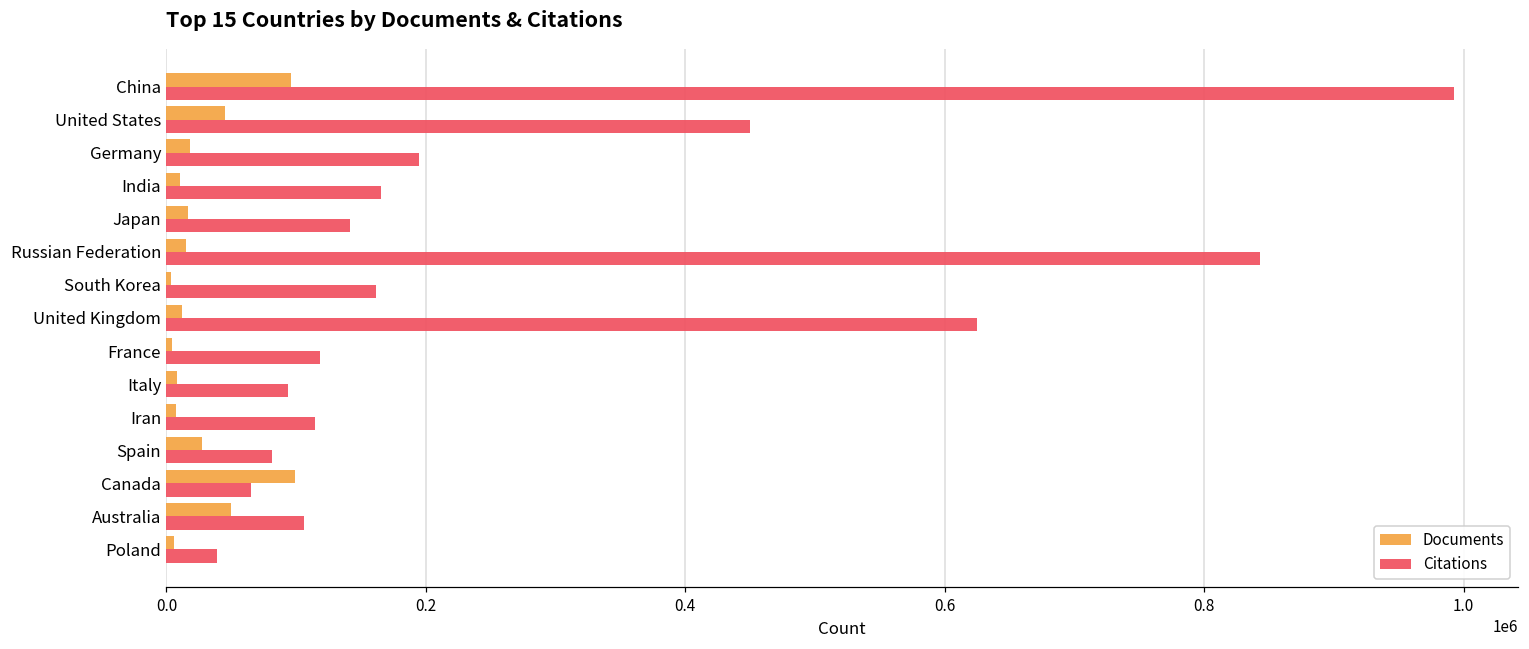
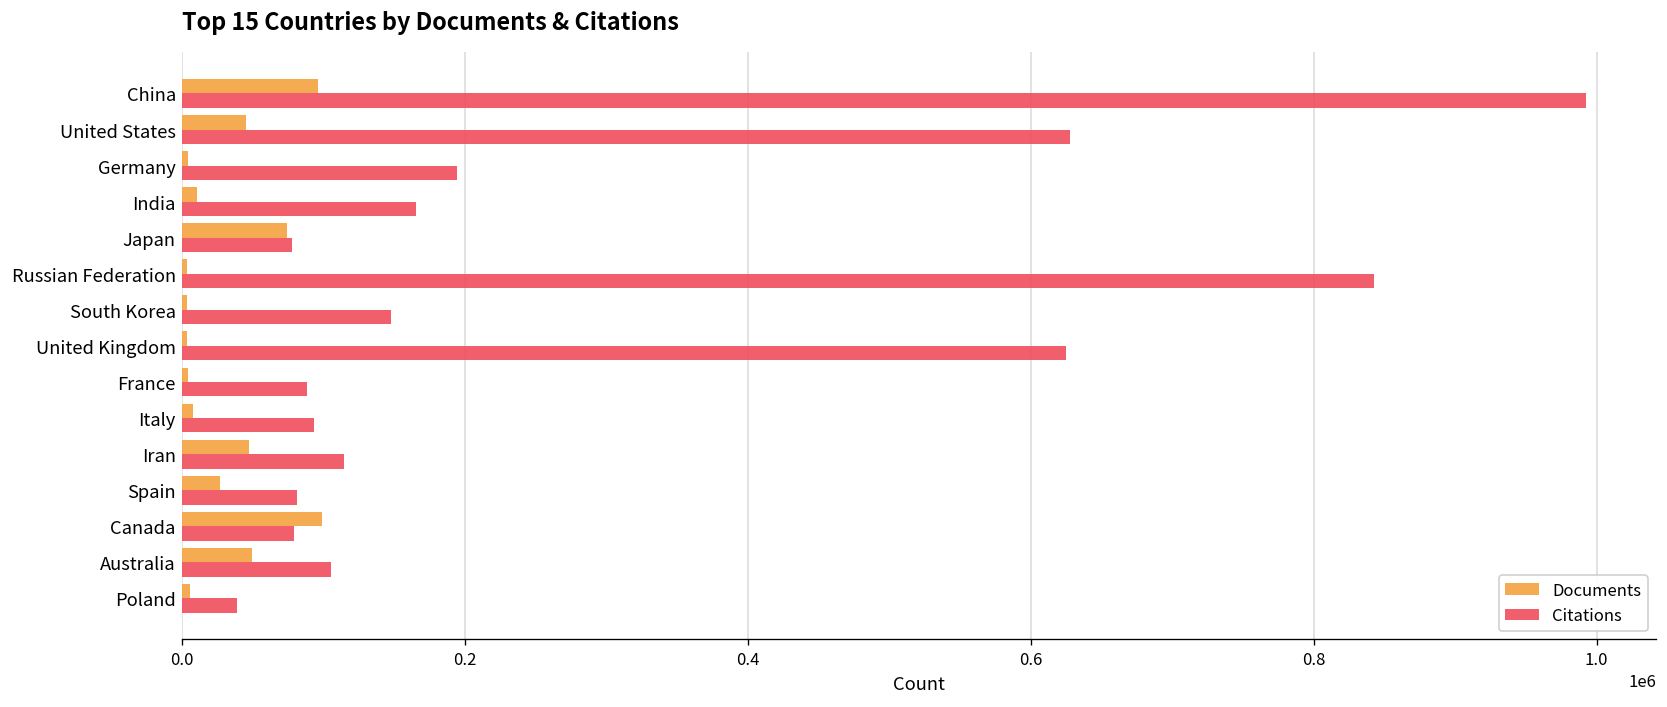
Citations, United States: 450000 -> 627000
Documents, Germany: 18000 -> 4000
Documents, Japan: 16000 -> 75000
Citations, Japan: 141000 -> 78000
Documents, Russian Federation: 15000 -> 4000
Citations, South Korea: 162000 -> 148000
Documents, United Kingdom: 12000 -> 4000
Citations, France: 118000 -> 89000
Documents, Iran: 8000 -> 48000
Citations, Canada: 65000 -> 80000
